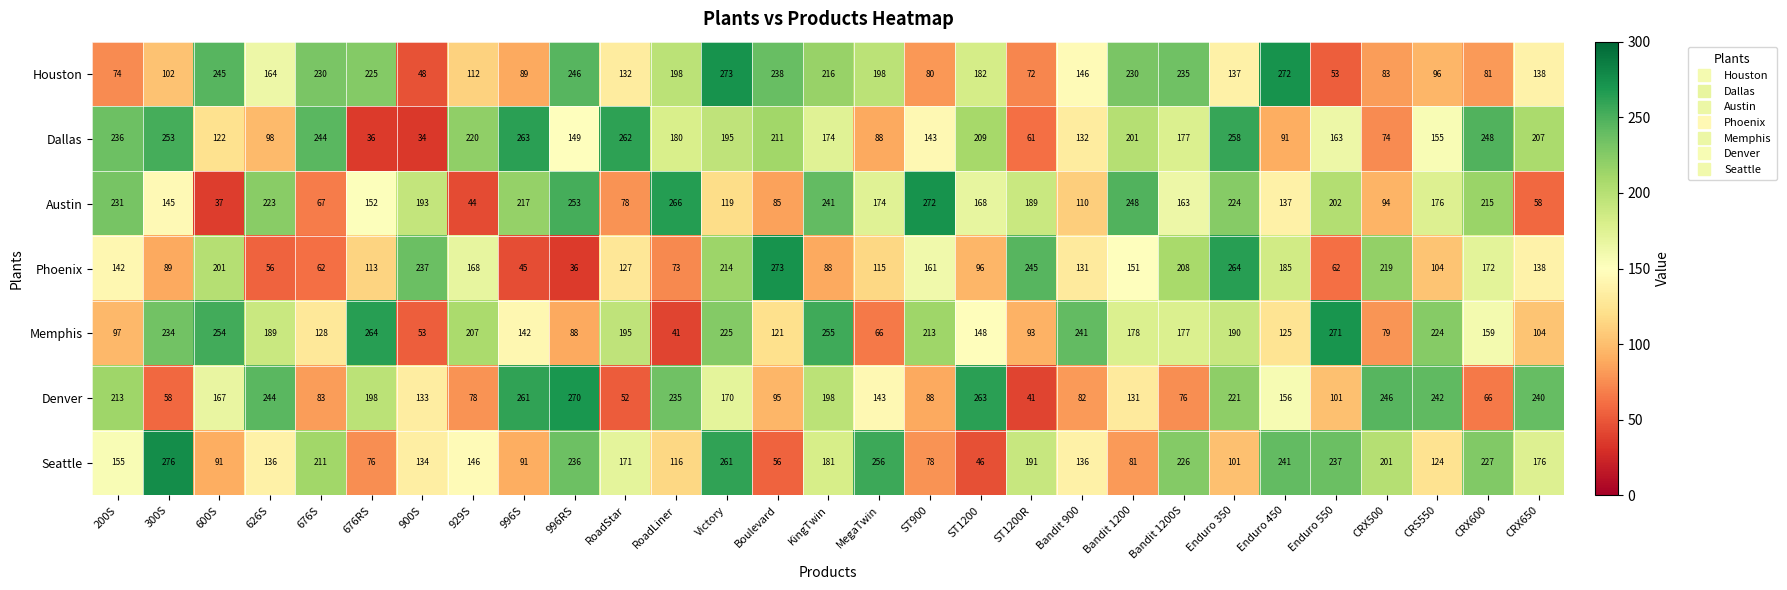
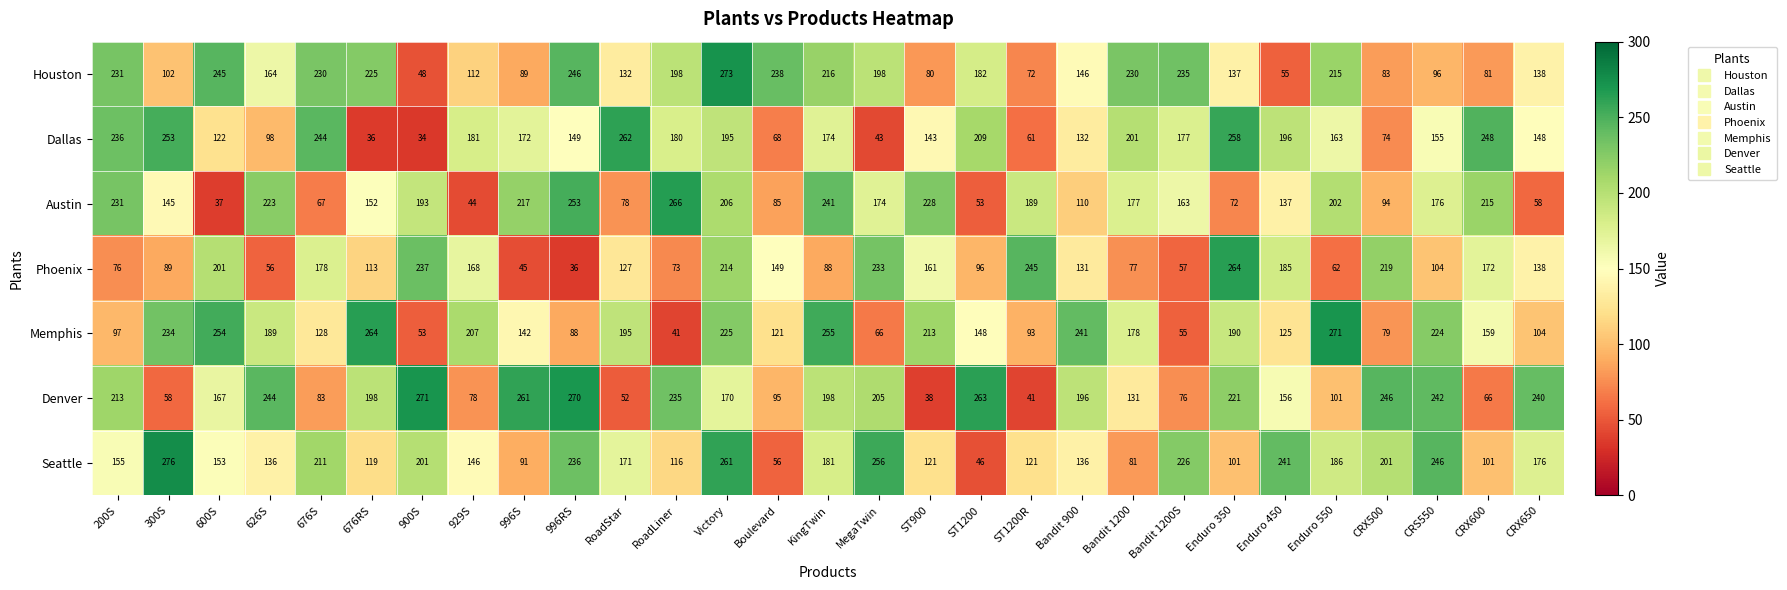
Houston, 200S: 74 -> 231
Houston, Enduro 450: 272 -> 55
Houston, Enduro 550: 53 -> 215
Dallas, 929S: 220 -> 181
Dallas, 996S: 263 -> 172
Dallas, Boulevard: 211 -> 68
Dallas, MegaTwin: 88 -> 43
Dallas, Enduro 450: 91 -> 196
Dallas, CRX650: 207 -> 148
Austin, Victory: 119 -> 206
Austin, ST900: 272 -> 228
Austin, ST1200: 168 -> 53
Austin, Bandit 1200: 248 -> 177
Austin, Enduro 350: 224 -> 72
Phoenix, 200S: 142 -> 76
Phoenix, 676S: 62 -> 178
Phoenix, Boulevard: 273 -> 149
Phoenix, MegaTwin: 115 -> 233
Phoenix, Bandit 1200: 151 -> 77
Phoenix, Bandit 1200S: 208 -> 57
Memphis, Bandit 1200S: 177 -> 55
Denver, 900S: 133 -> 271
Denver, MegaTwin: 143 -> 205
Denver, ST900: 88 -> 38
Denver, Bandit 900: 82 -> 196
Seattle, 600S: 91 -> 153
Seattle, 676RS: 76 -> 119
Seattle, 900S: 134 -> 201
Seattle, ST900: 78 -> 121
Seattle, ST1200R: 191 -> 121
Seattle, Enduro 550: 237 -> 186
Seattle, CRS550: 124 -> 246
Seattle, CRX600: 227 -> 101
